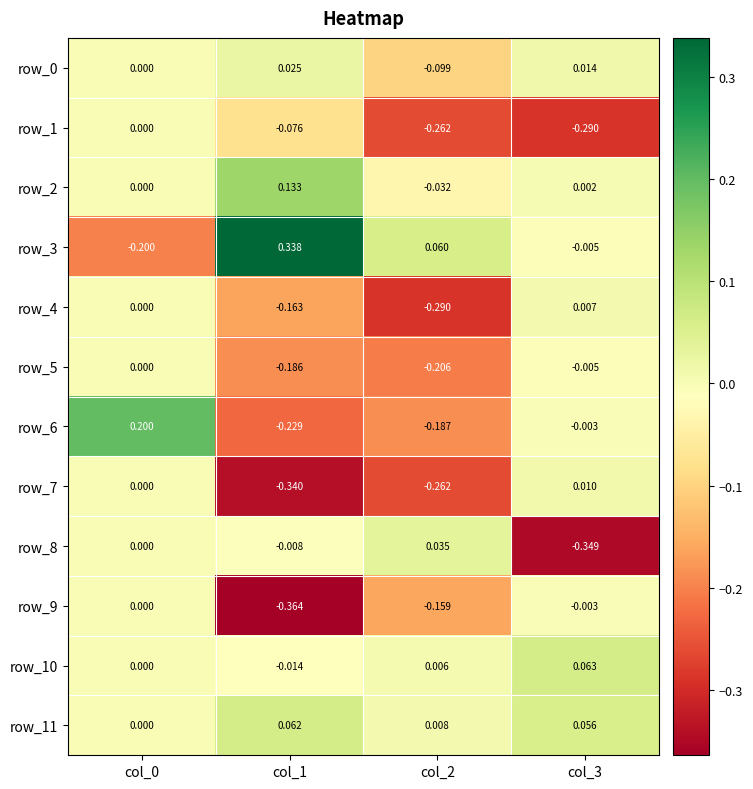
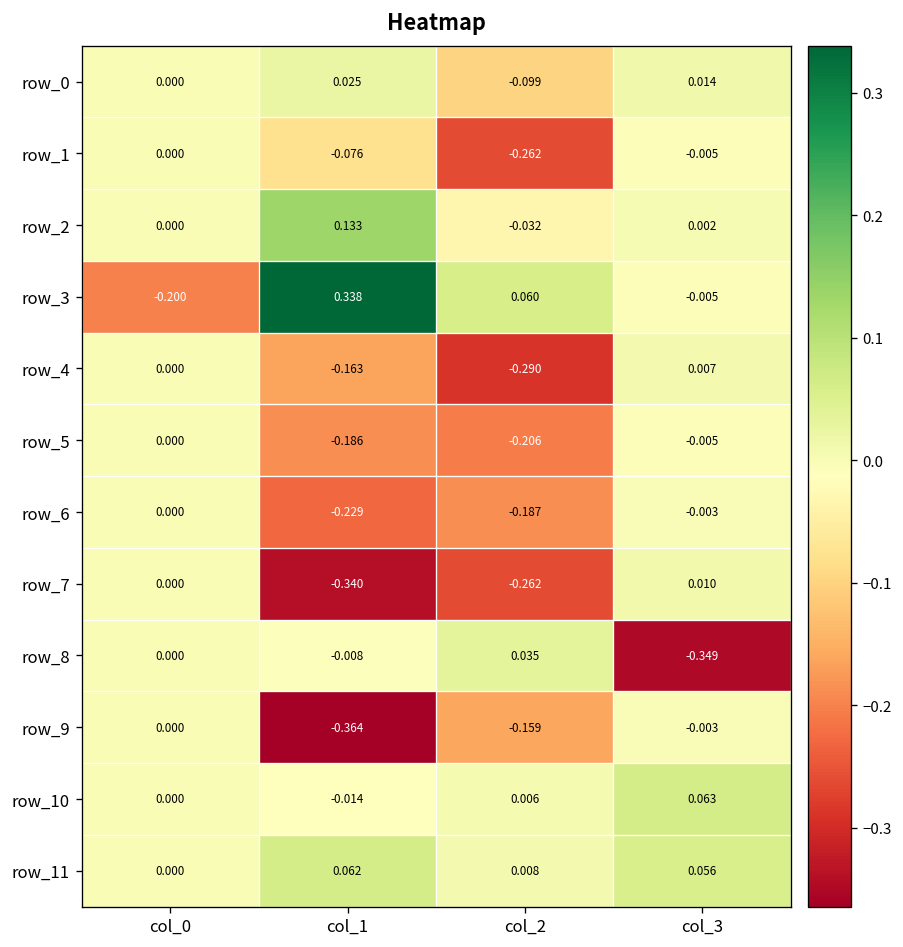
row_1, col_3: -0.290 -> -0.005
row_6, col_0: 0.200 -> 0.000
